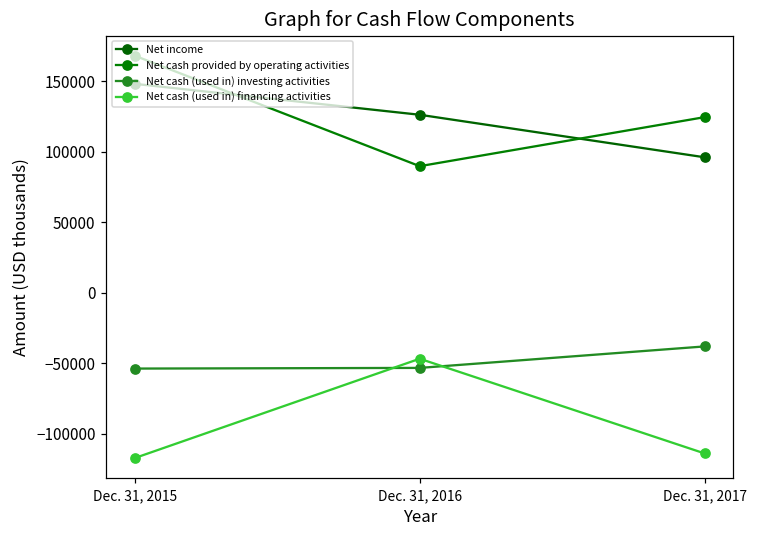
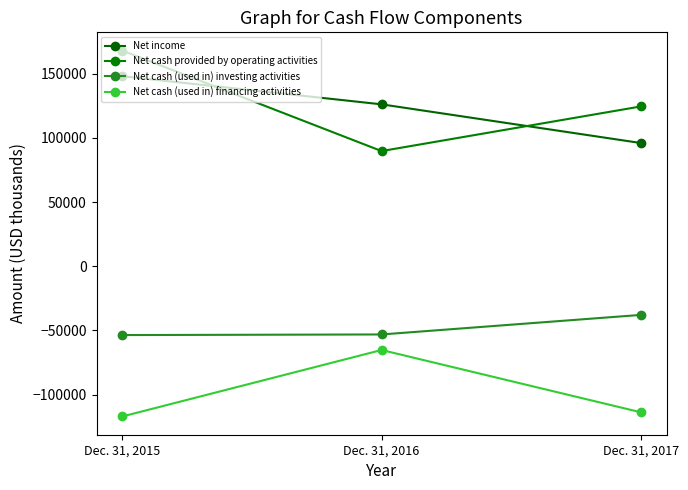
Net cash (used in) financing activities, Dec. 31, 2016: -47000 -> -65000
